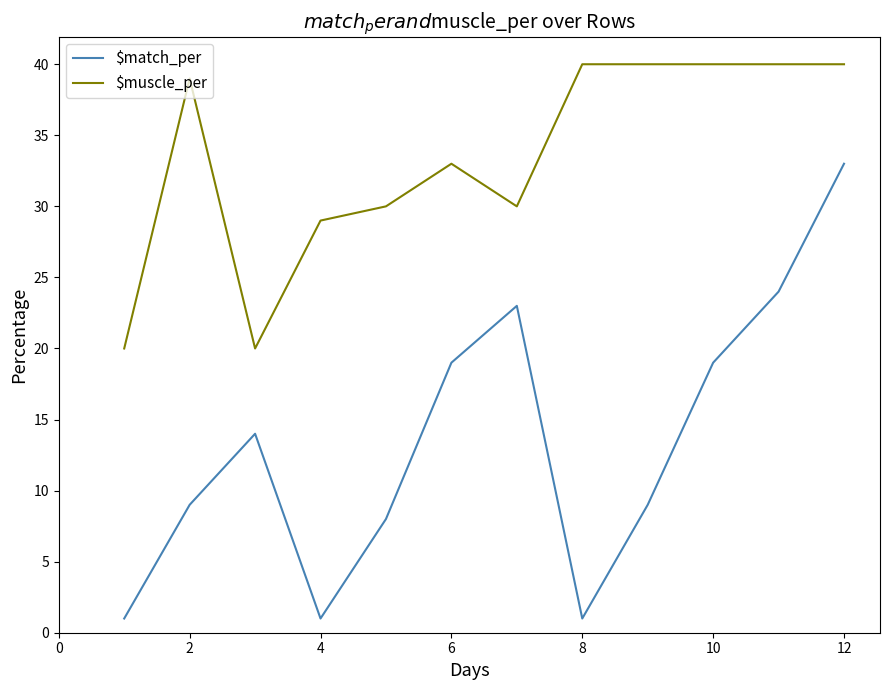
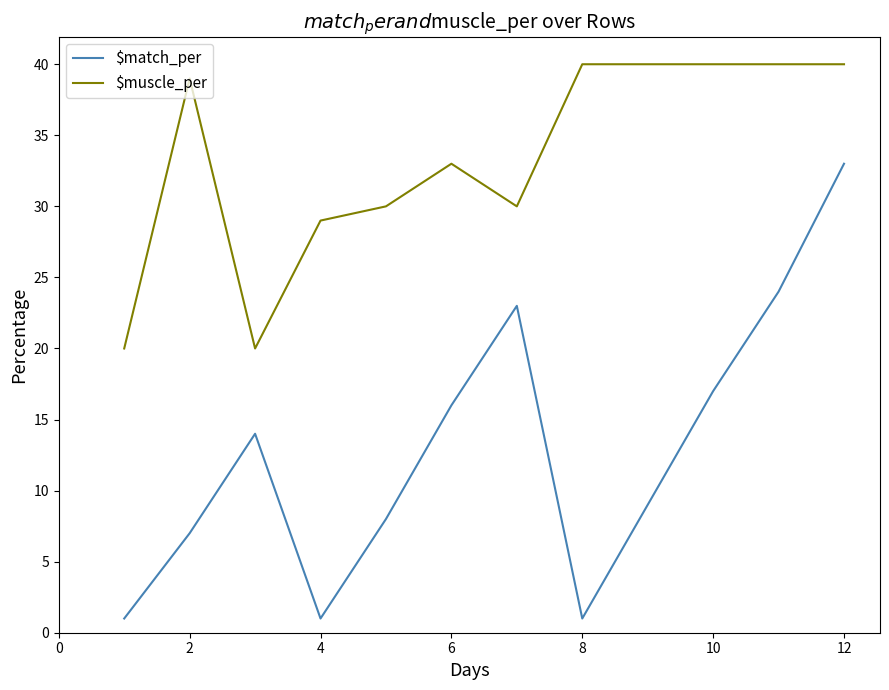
$match_per, 2: 9 -> 7
$match_per, 6: 19 -> 16
$match_per, 10: 19 -> 17
